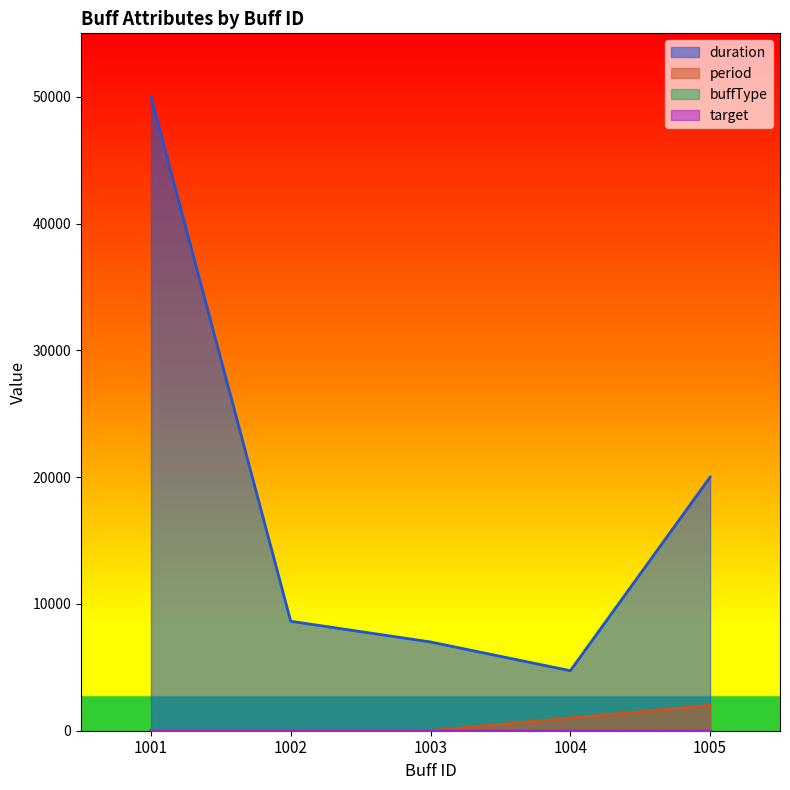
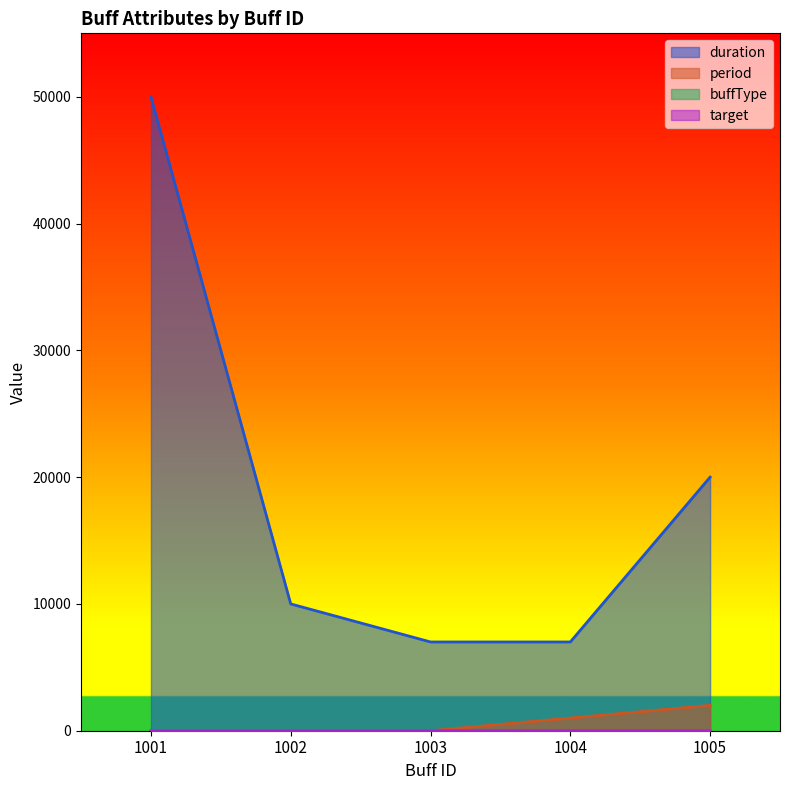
duration, 1002: 8600 -> 10000
duration, 1004: 4700 -> 7000
